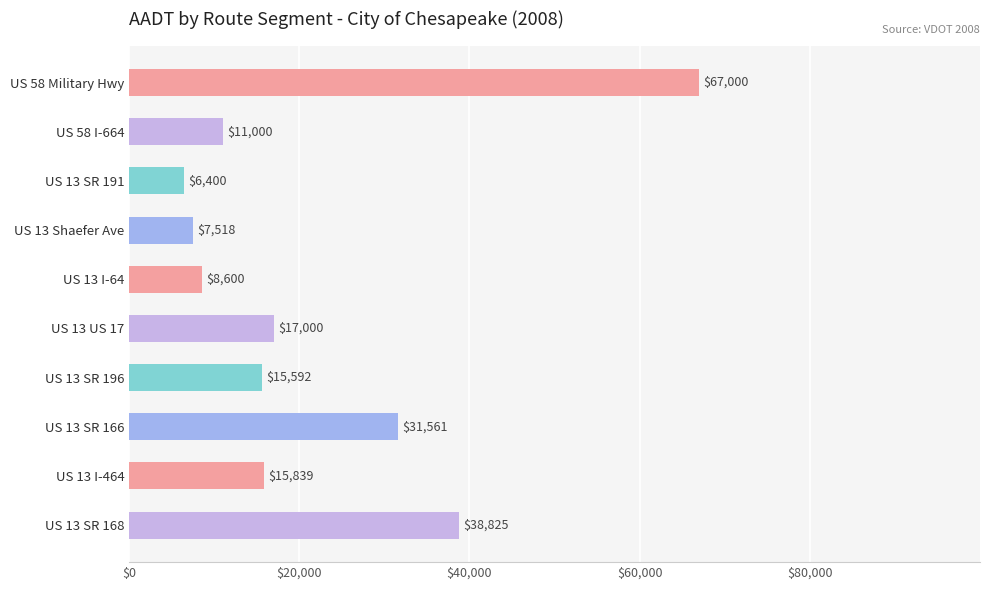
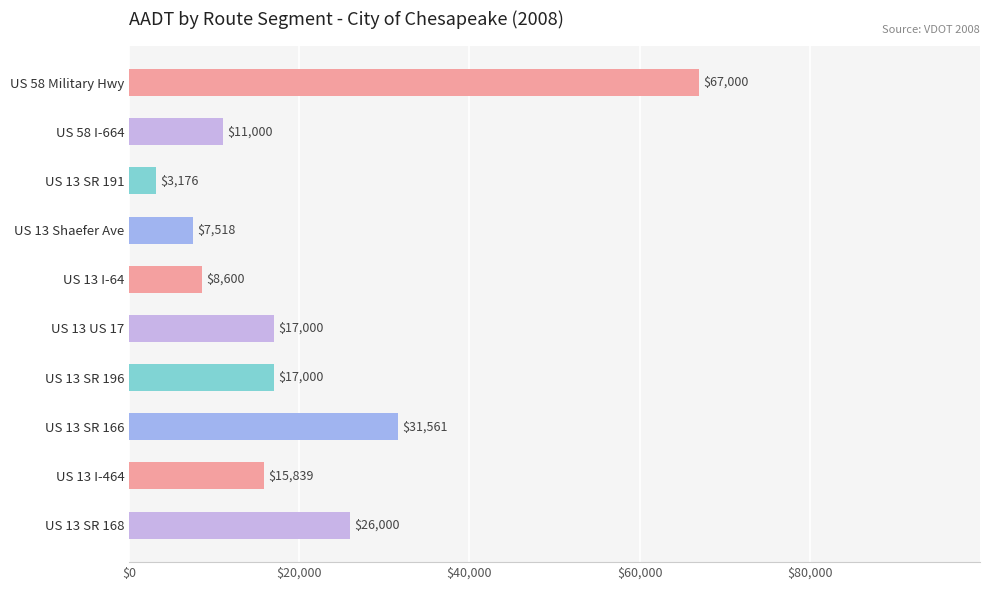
US 13 SR 191: $6,400 -> $3,176
US 13 SR 196: $15,592 -> $17,000
US 13 SR 168: $38,825 -> $26,000
